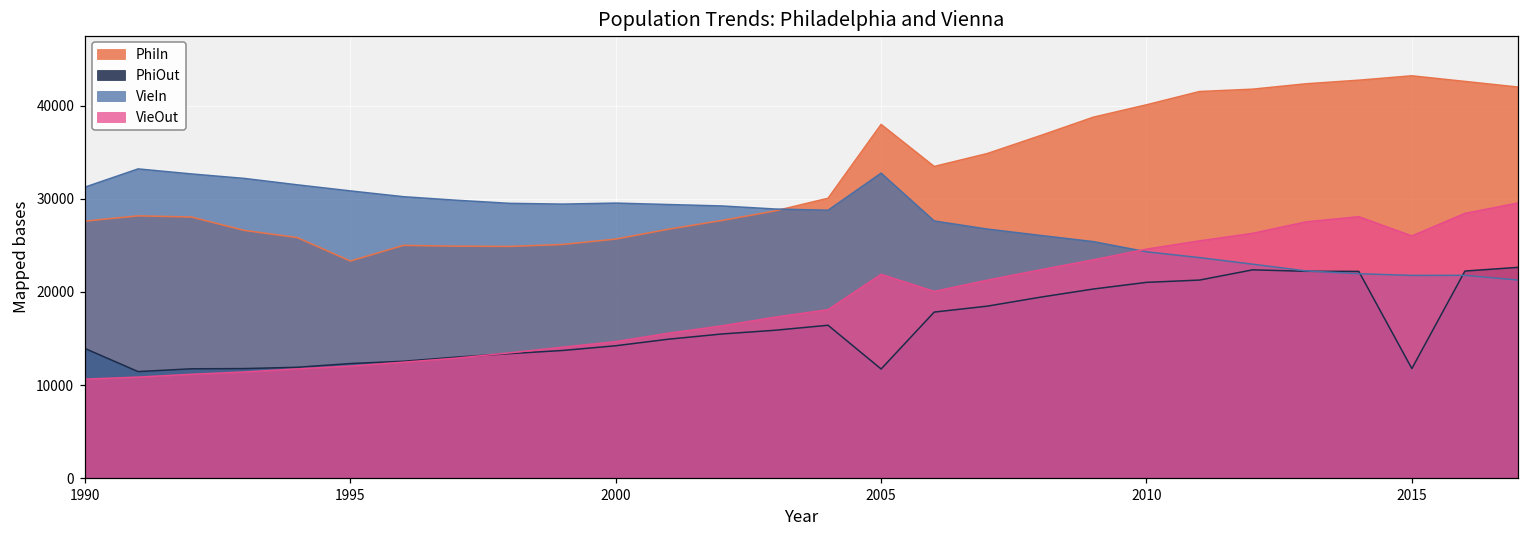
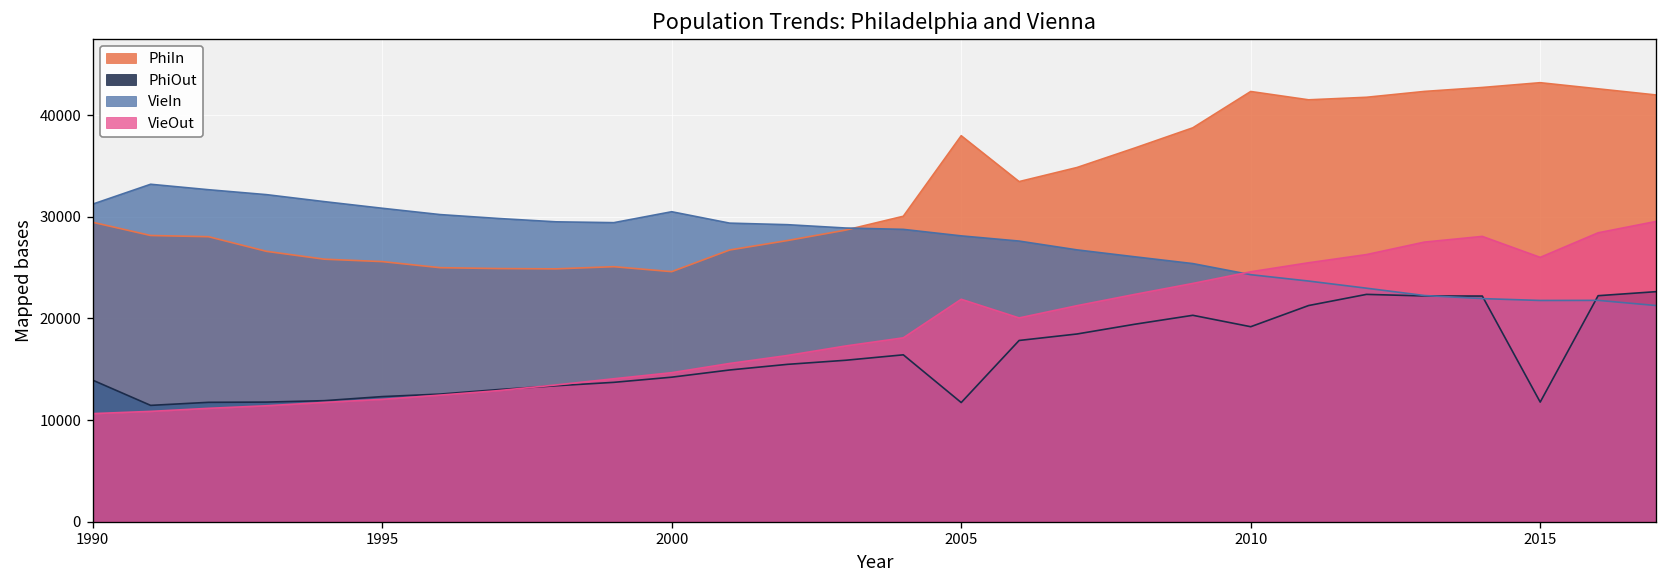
PhiIn, 1990: 28000 -> 29000
PhiIn, 1995: 23000 -> 26000
PhiIn, 2000: 26000 -> 25000
VieIn, 2000: 30000 -> 31000
VieIn, 2005: 33000 -> 28000
PhiIn, 2010: 40000 -> 42000
PhiOut, 2010: 21000 -> 19000
